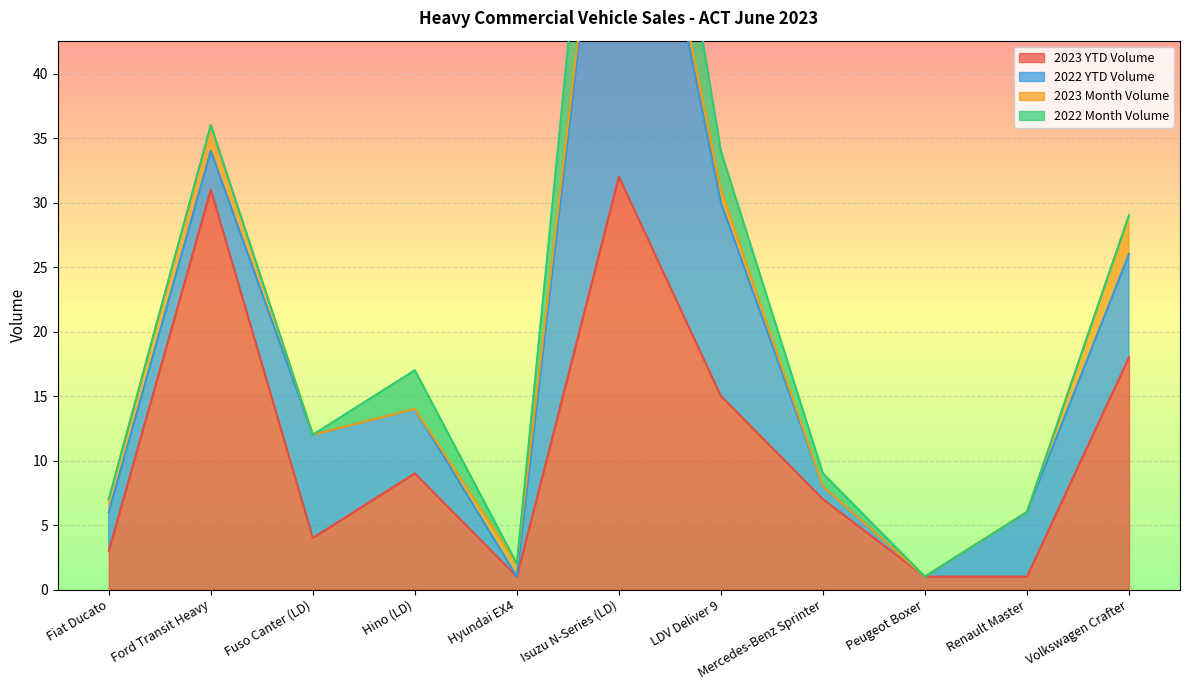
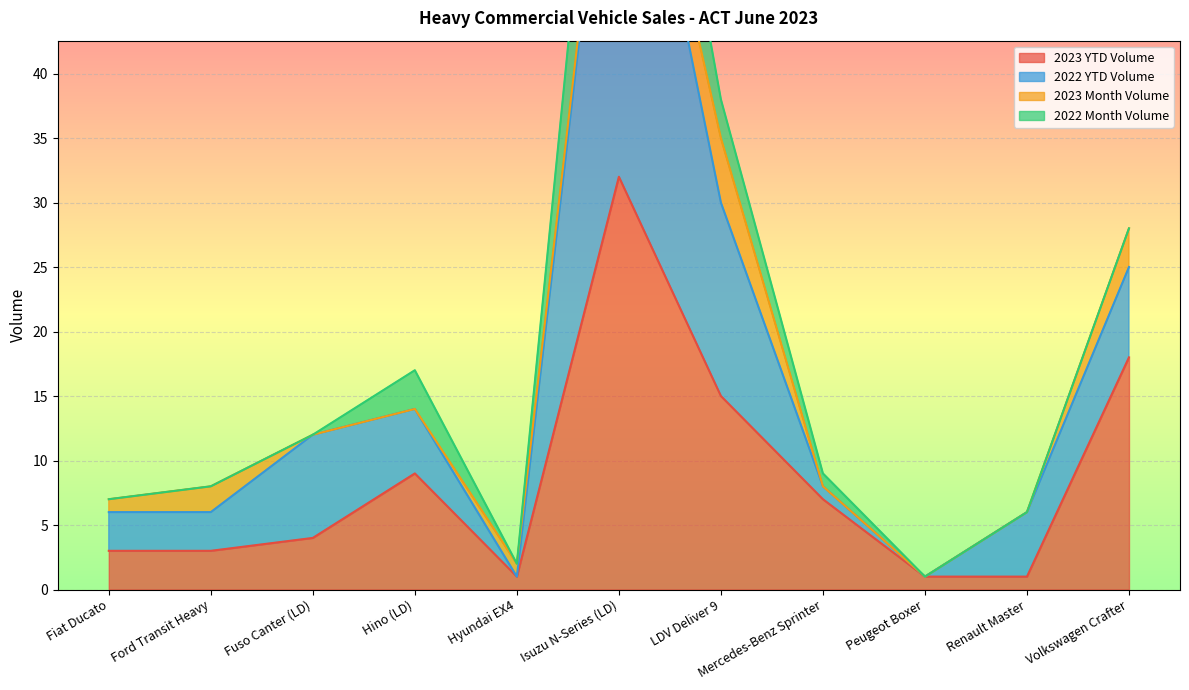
2023 YTD Volume, Ford Transit Heavy: 31 -> 3
2023 Month Volume, LDV Deliver 9: 1 -> 5
2022 YTD Volume, Volkswagen Crafter: 8 -> 7
